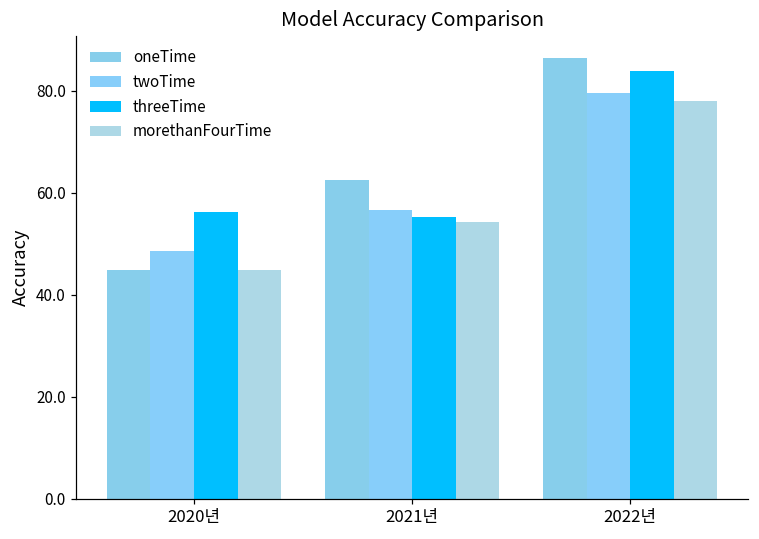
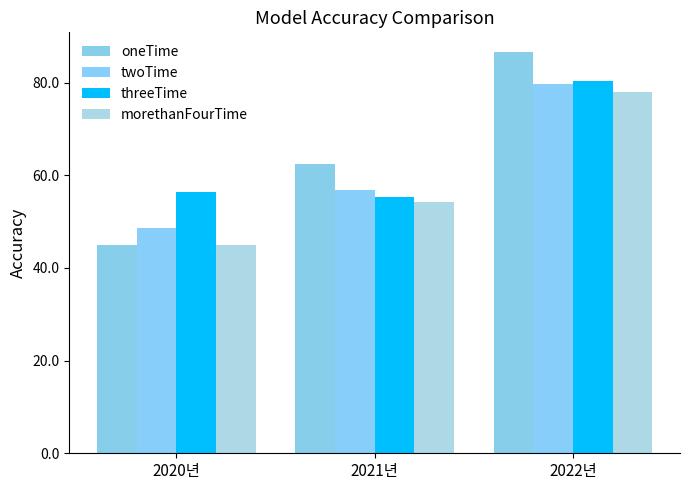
threeTime, 2022년: 84 -> 80
